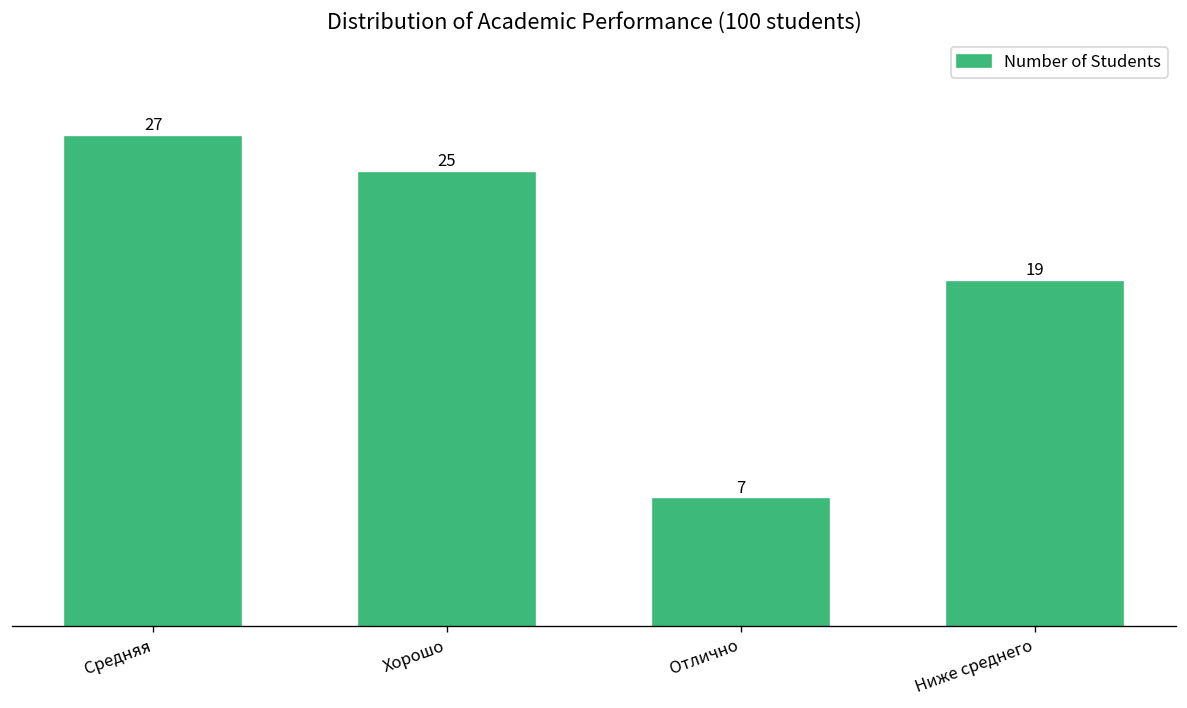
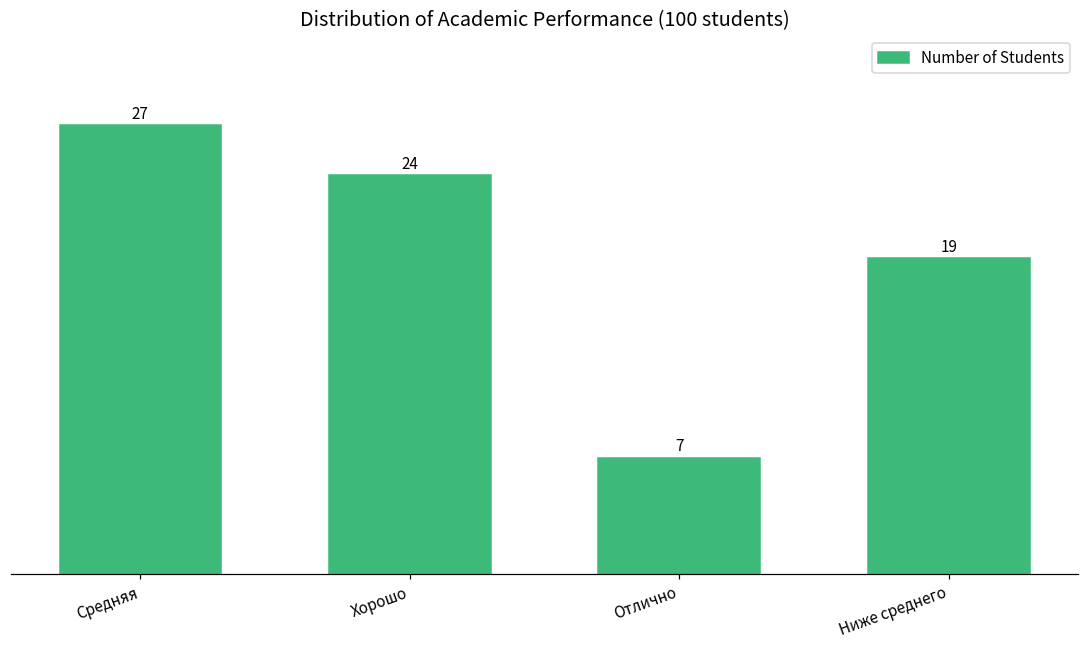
Хорошо: 25 -> 24
